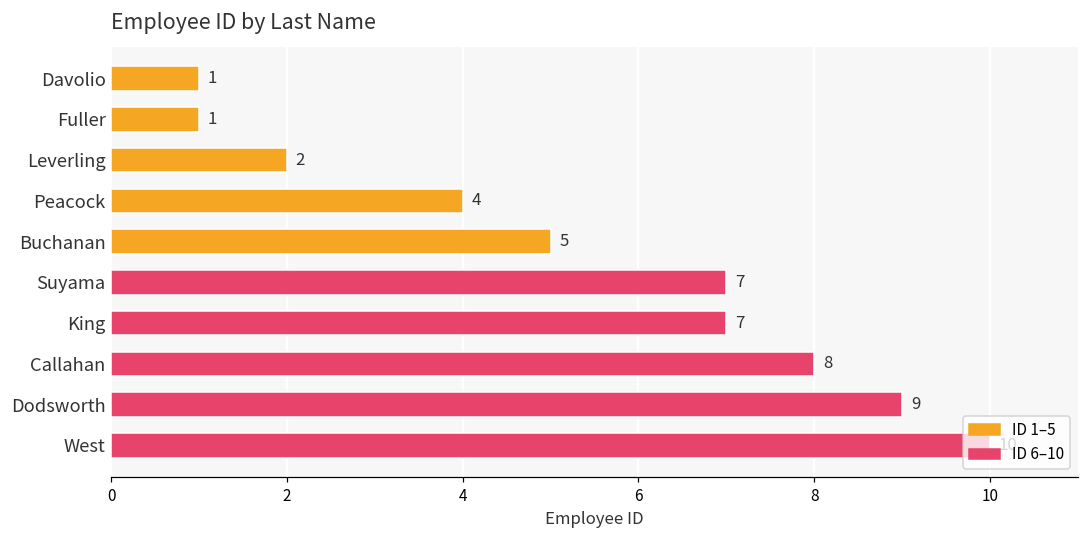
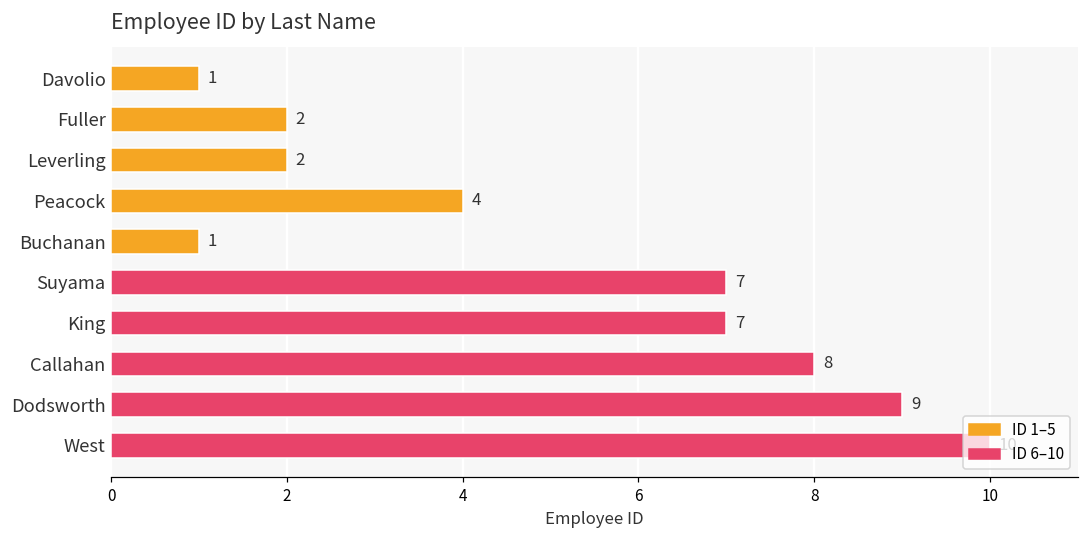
Fuller: 1 -> 2
Buchanan: 5 -> 1
